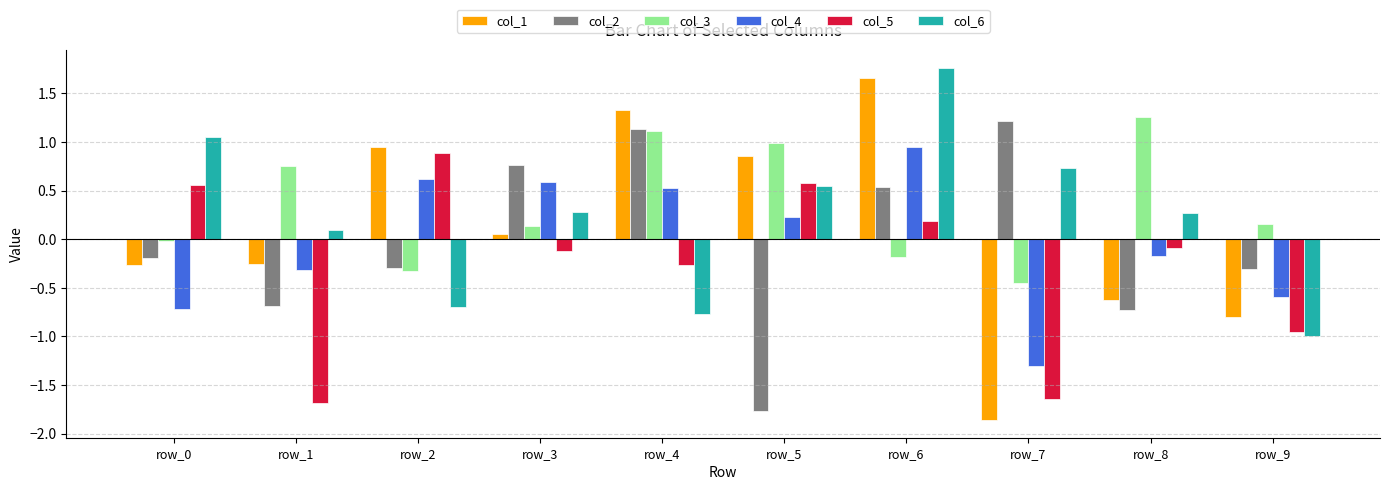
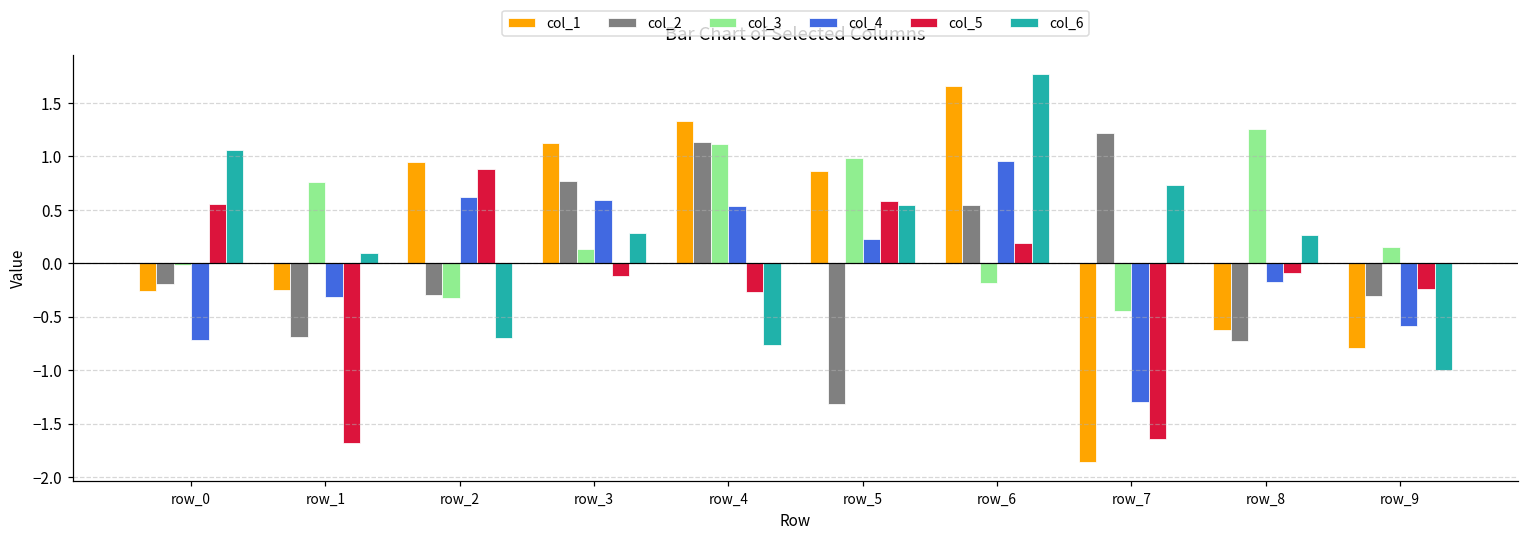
col_1, row_3: 0.1 -> 1.1
col_2, row_5: -1.8 -> -1.3
col_5, row_9: -1.0 -> -0.2
